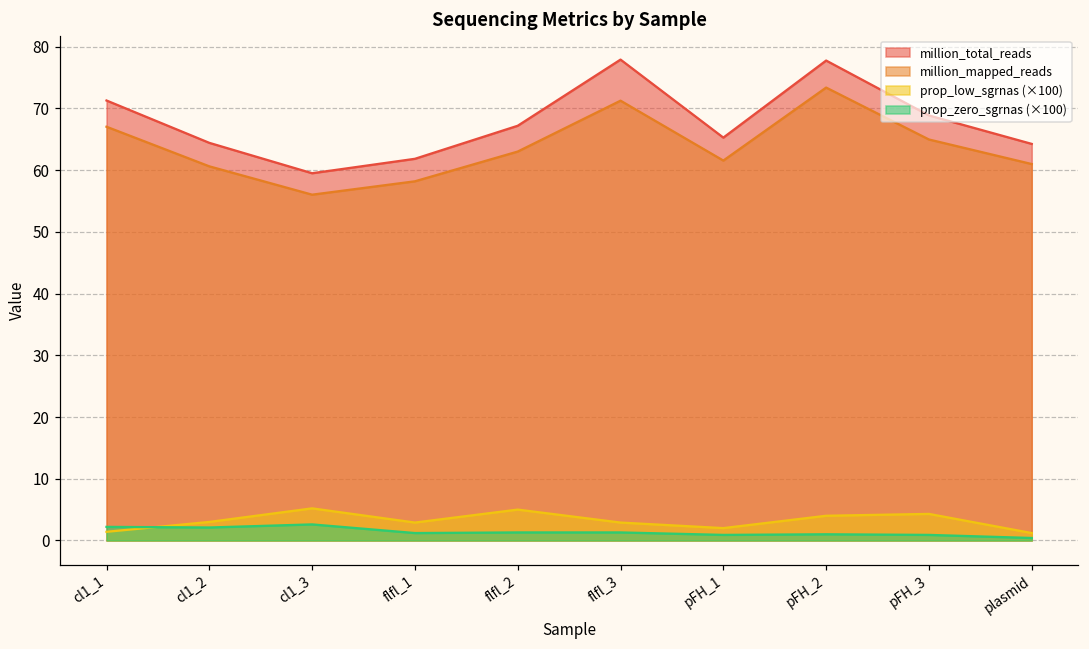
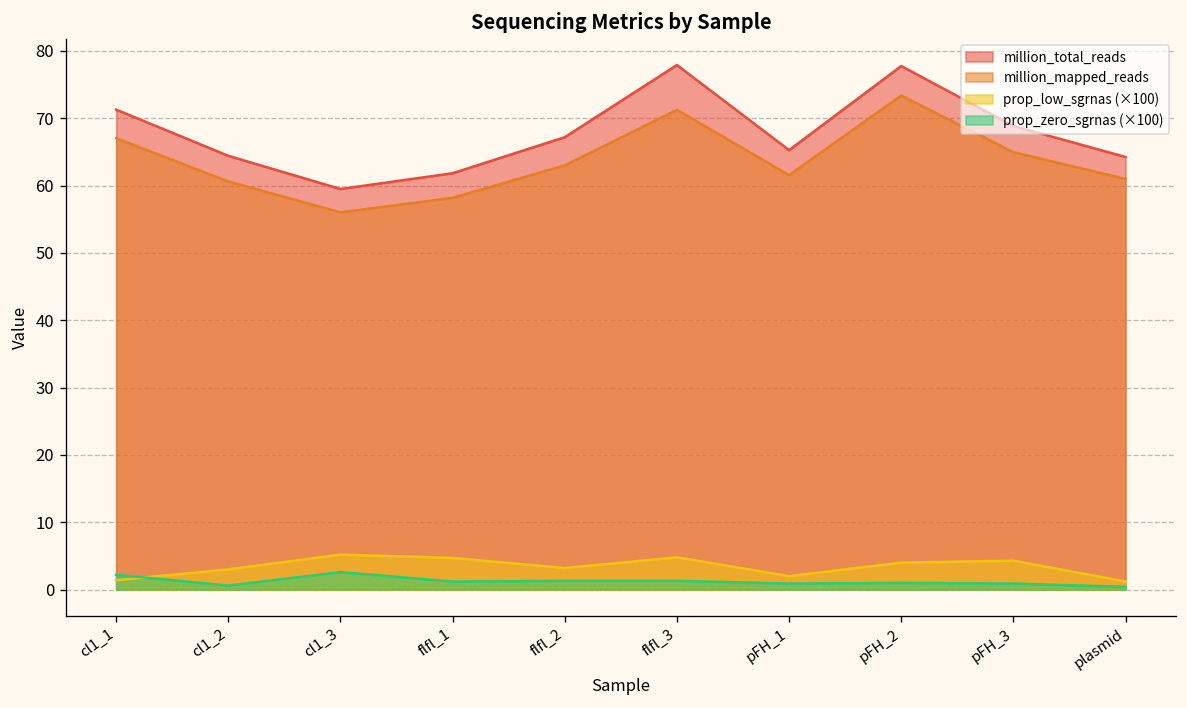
prop_zero_sgrnas (×100), cl1_2: 2 -> 1
prop_low_sgrnas (×100), flfl_1: 3 -> 5
prop_low_sgrnas (×100), flfl_2: 5 -> 3
prop_low_sgrnas (×100), flfl_3: 3 -> 5
